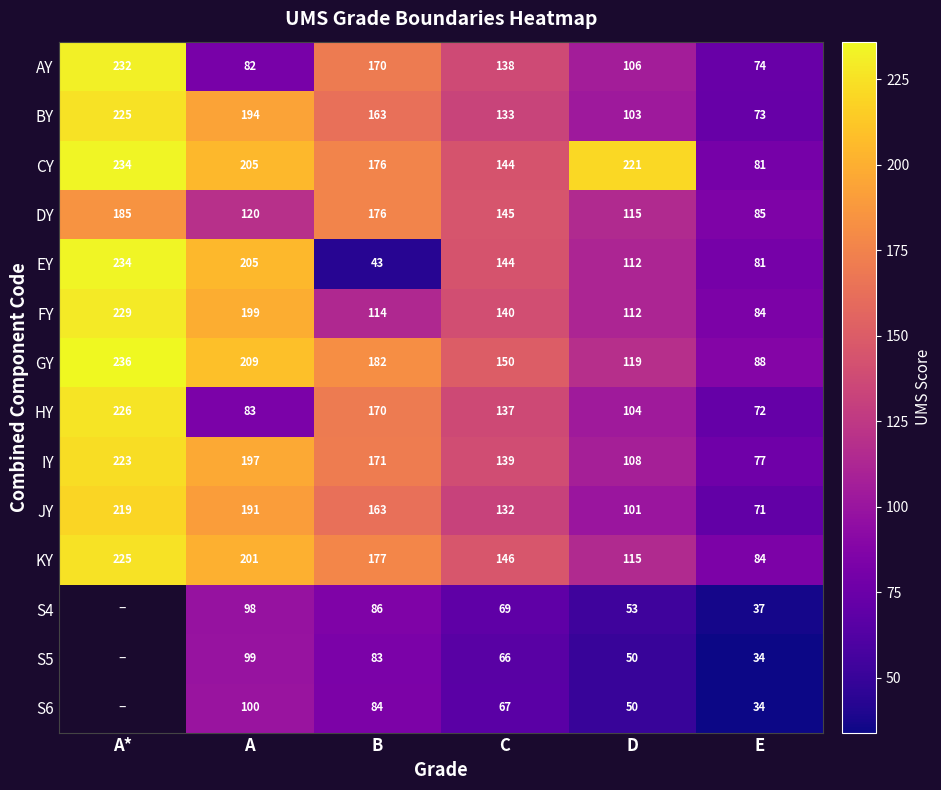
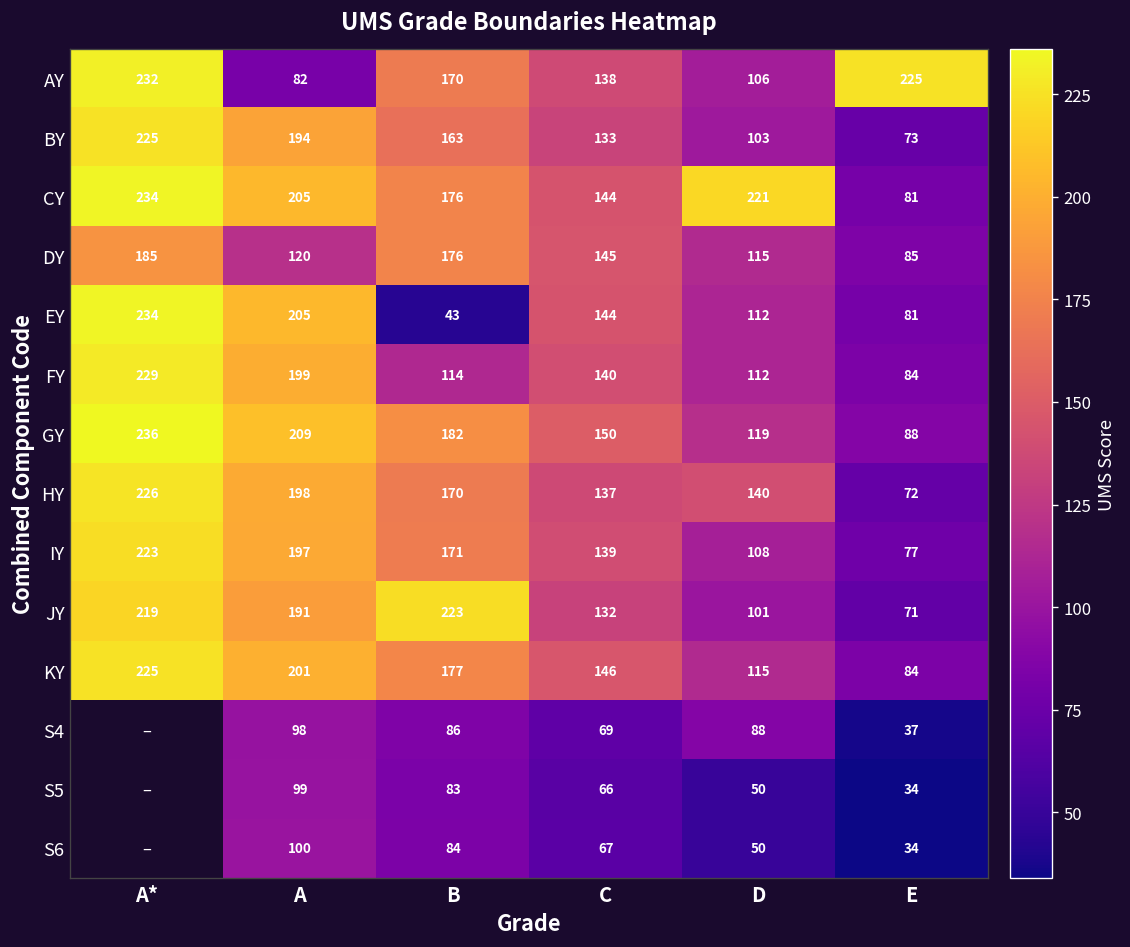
AY, E: 74 -> 225
HY, A: 83 -> 198
HY, D: 104 -> 140
JY, B: 163 -> 223
S4, D: 53 -> 88
